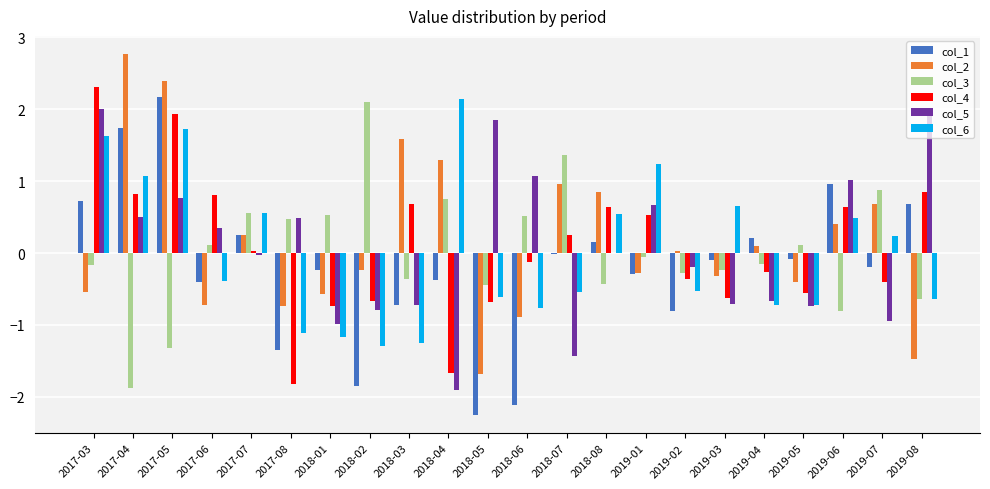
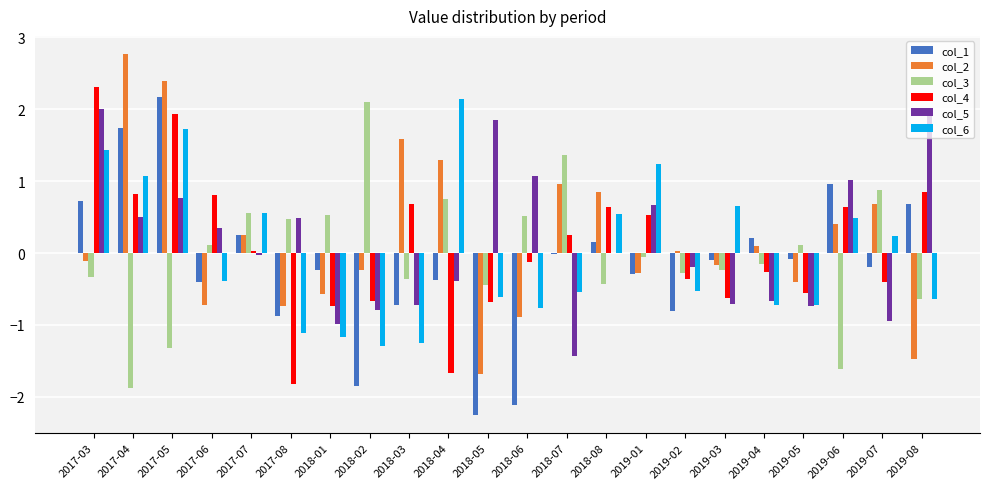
col_2, 2017-03: -0.5 -> -0.1
col_3, 2017-03: -0.2 -> -0.3
col_6, 2017-03: 1.6 -> 1.4
col_1, 2017-08: -1.3 -> -0.9
col_5, 2018-04: -1.9 -> -0.4
col_2, 2019-03: -0.3 -> -0.2
col_3, 2019-06: -0.8 -> -1.6
